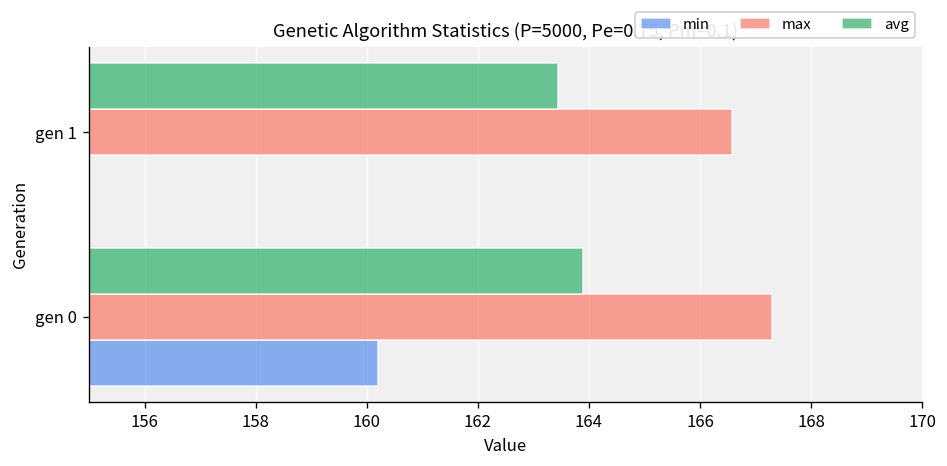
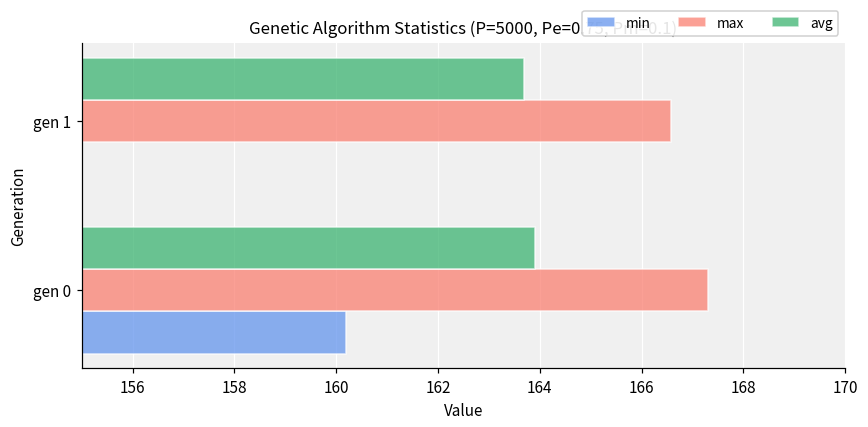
avg, gen 1: 163.4 -> 163.7
